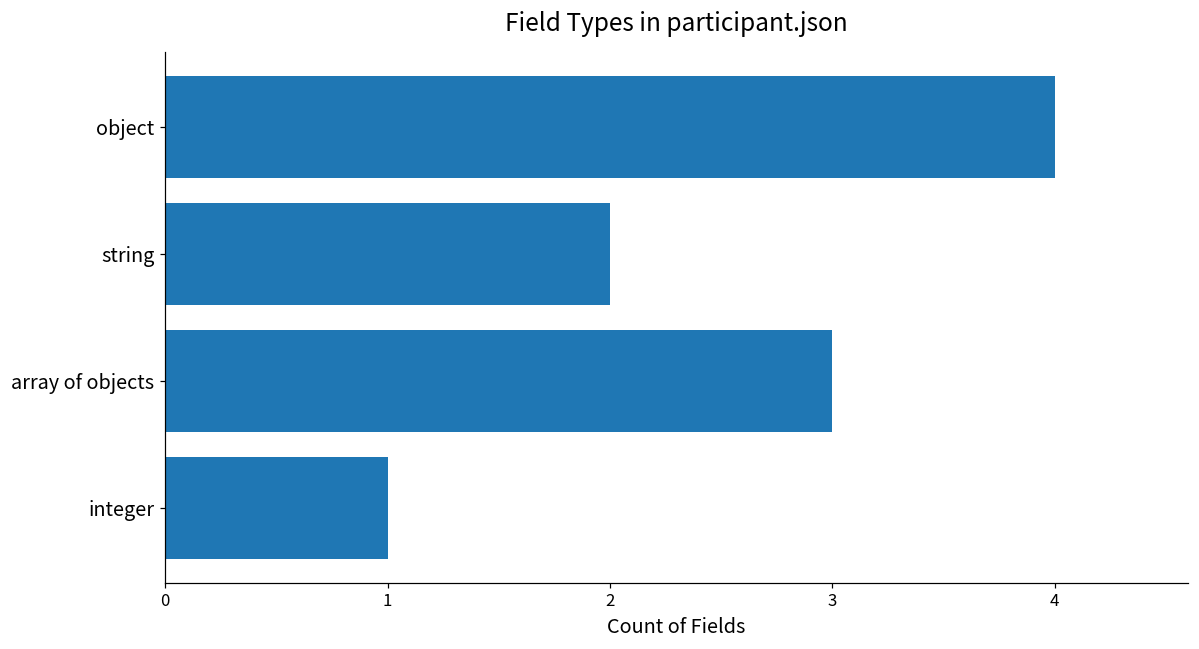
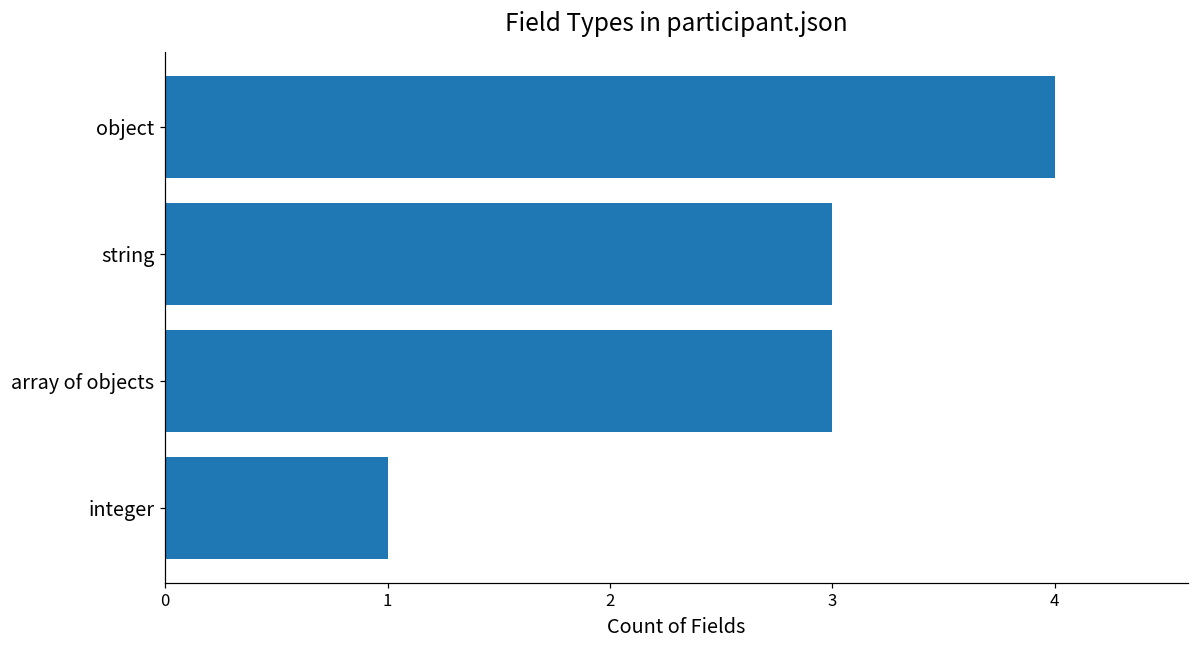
string: 2 -> 3
